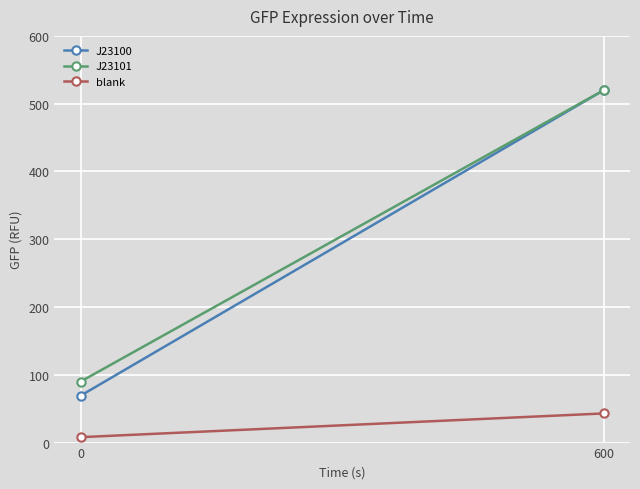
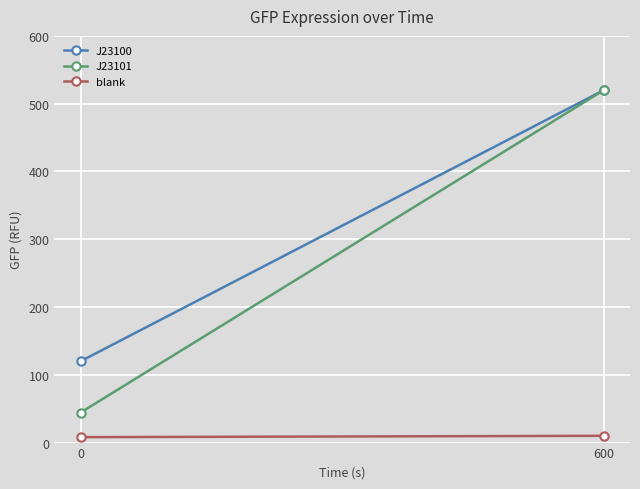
J23100, 0: 70 -> 120
J23101, 0: 90 -> 40
blank, 600: 40 -> 10
